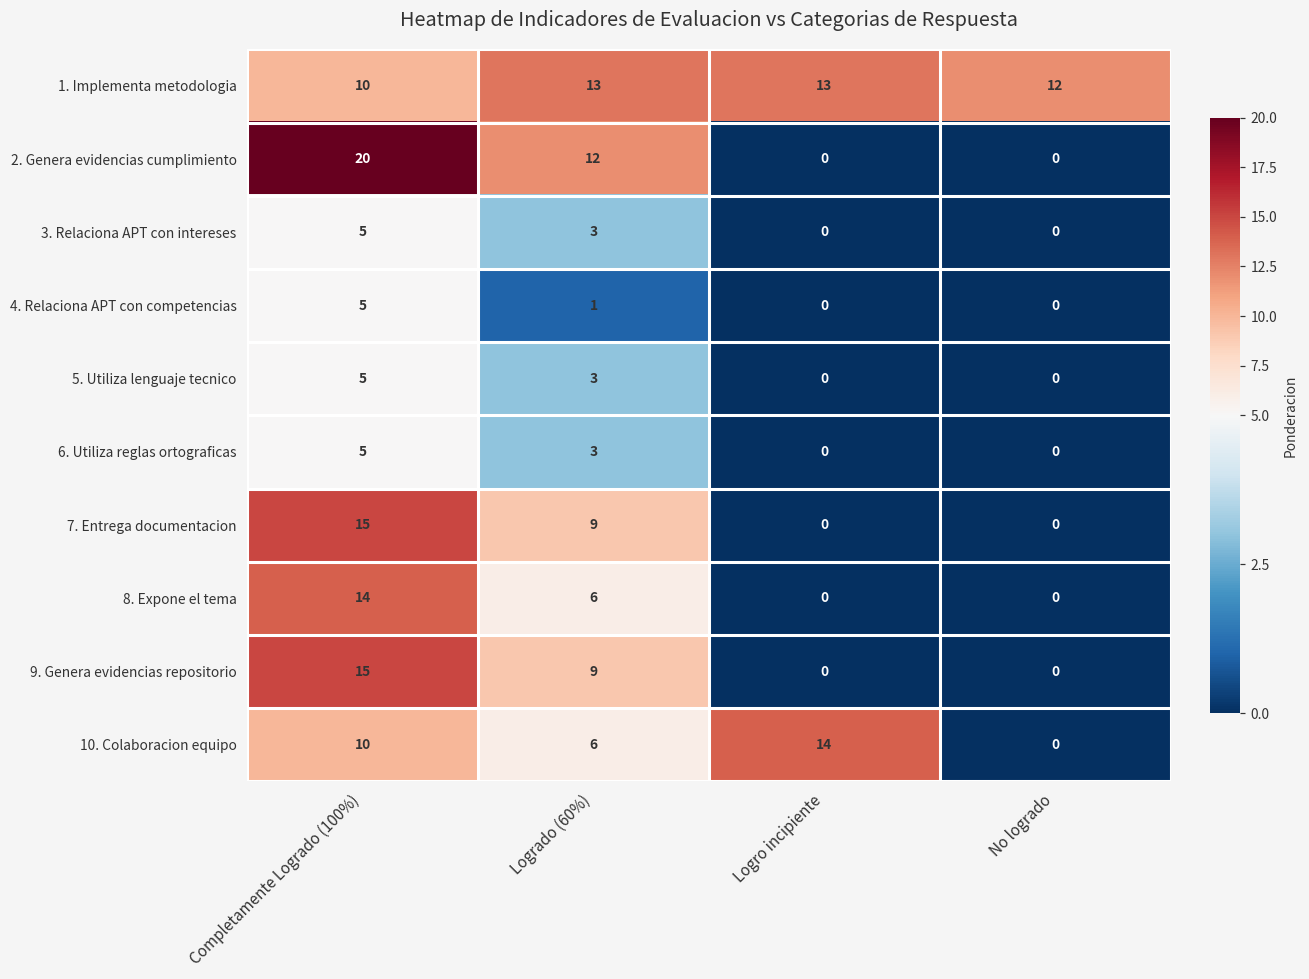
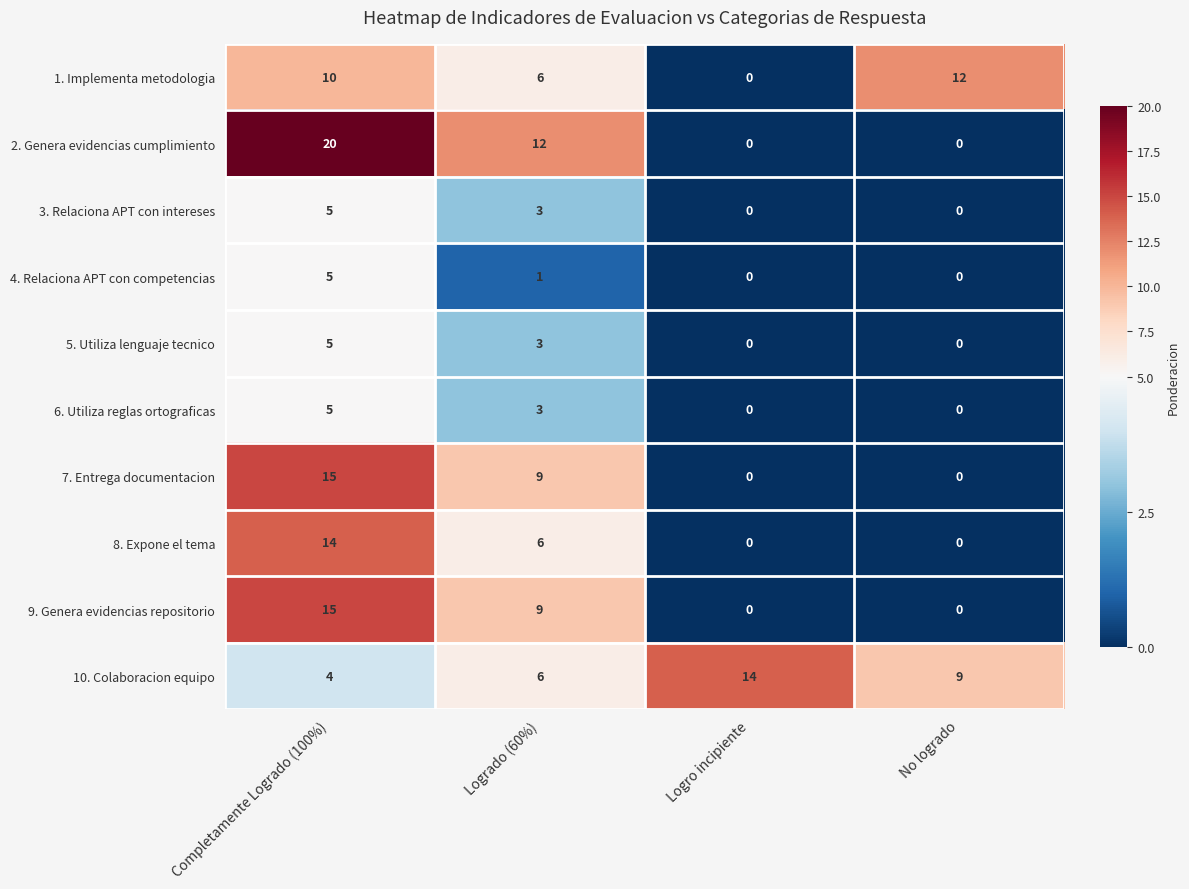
1. Implementa metodologia, Logrado (60%): 13 -> 6
1. Implementa metodologia, Logro incipiente: 13 -> 0
10. Colaboracion equipo, Completamente Logrado (100%): 10 -> 4
10. Colaboracion equipo, No logrado: 0 -> 9
